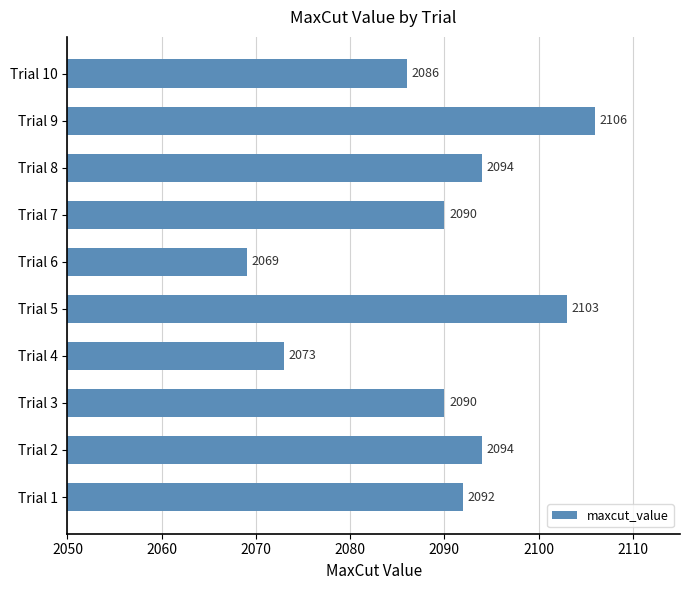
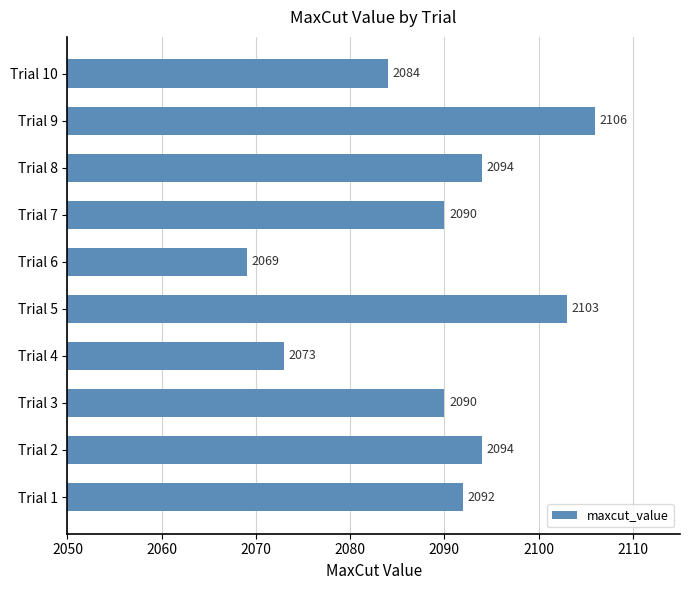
Trial 10: 2086 -> 2084
